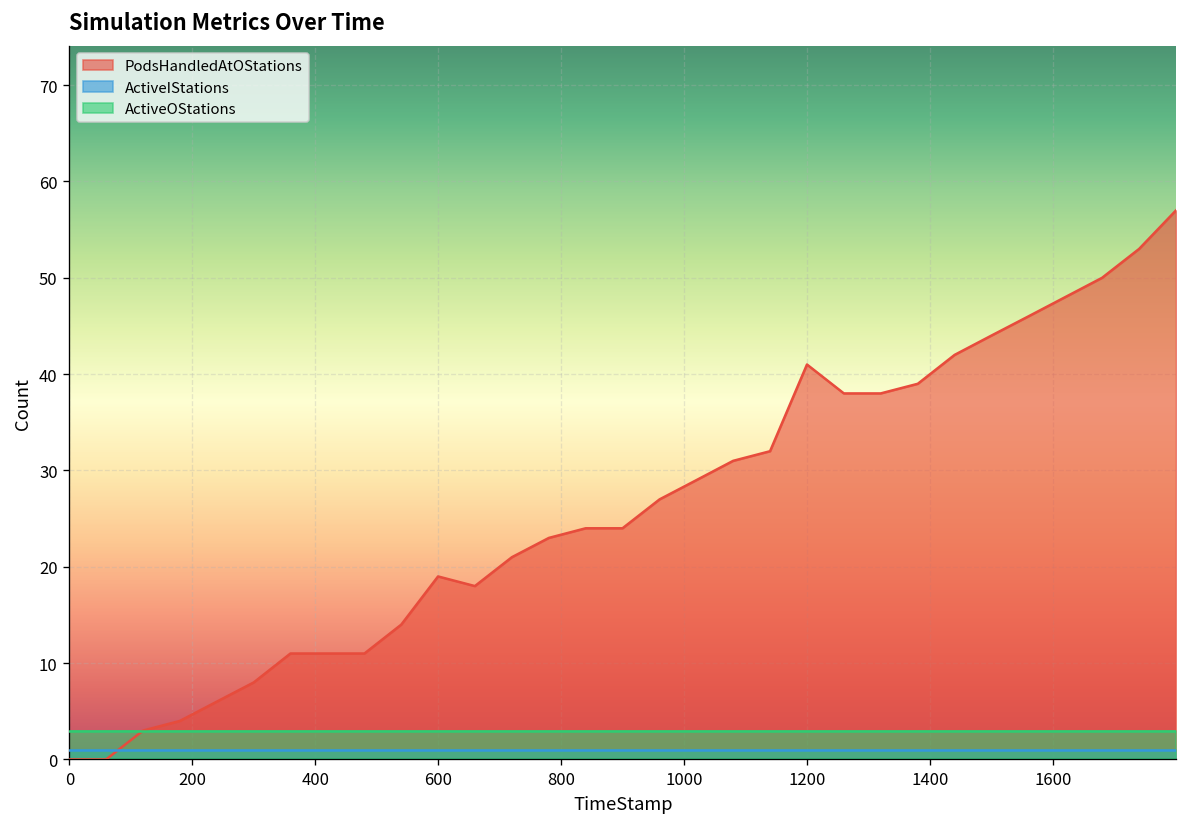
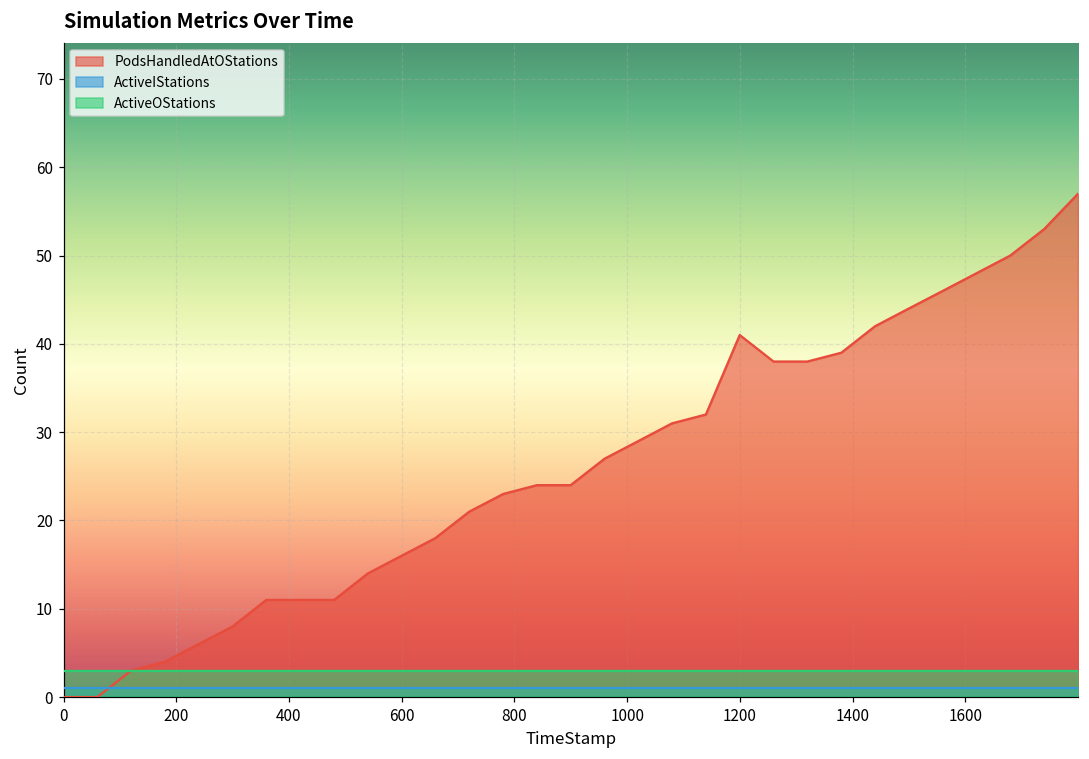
PodsHandledAtOStations, 600: 19 -> 16
